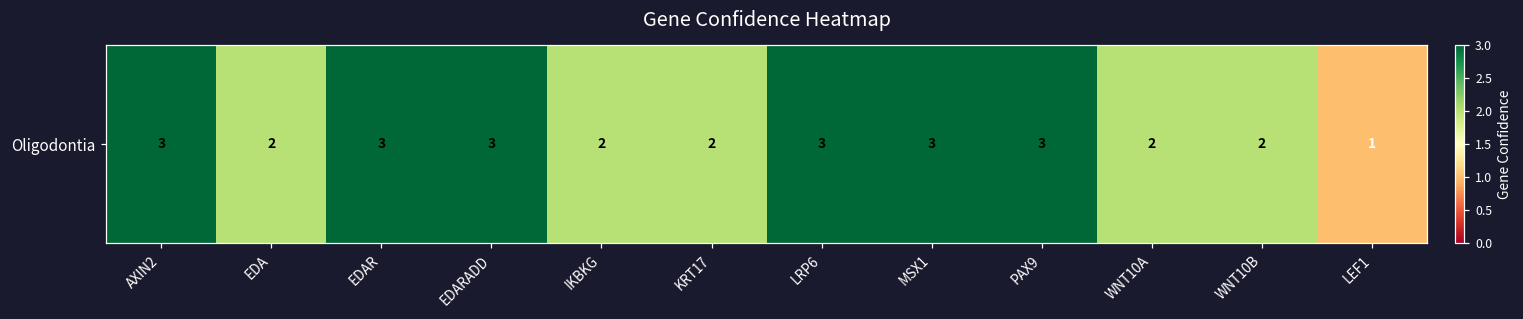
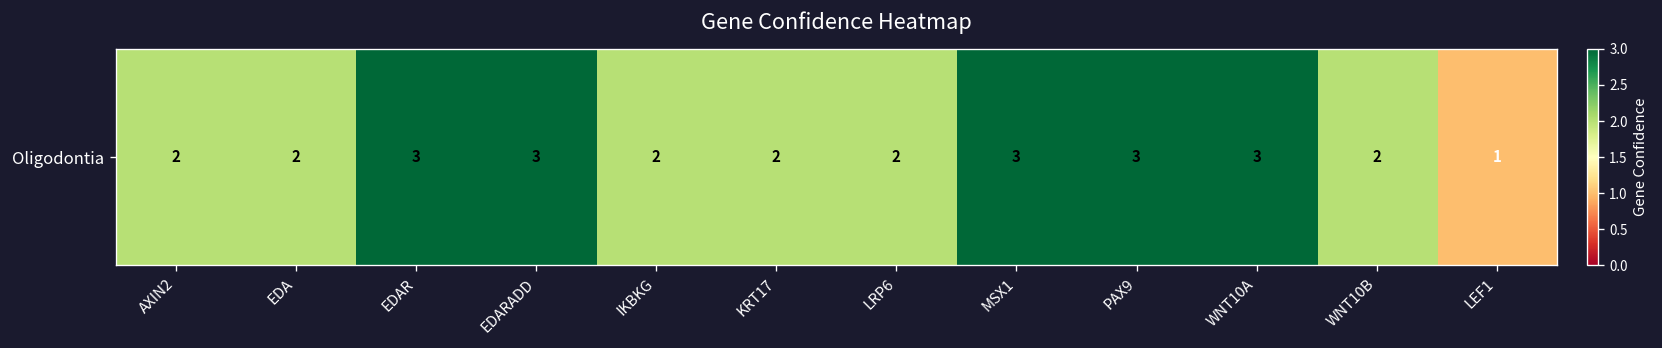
Oligodontia, AXIN2: 3 -> 2
Oligodontia, LRP6: 3 -> 2
Oligodontia, WNT10A: 2 -> 3
